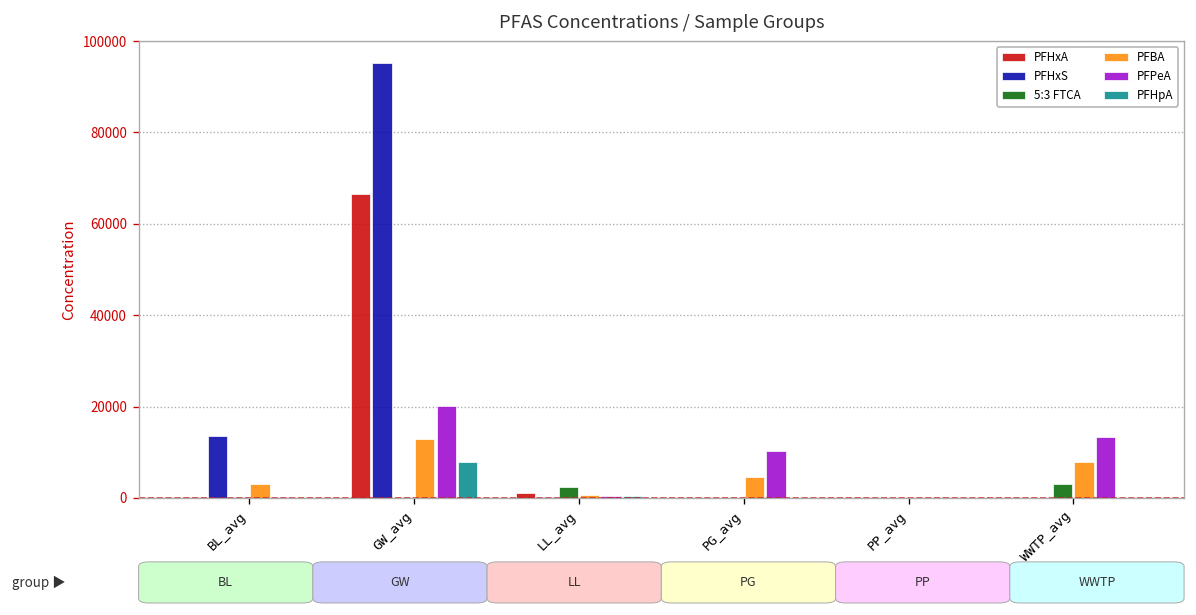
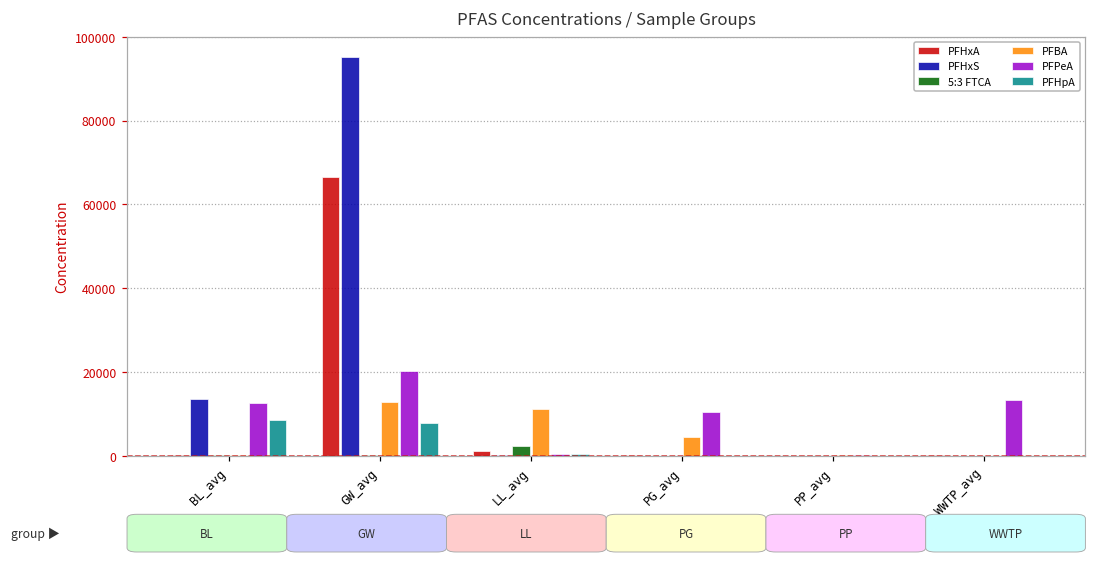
PFBA, BL_avg: 3000 -> 0
PFPeA, BL_avg: 0 -> 13000
PFHpA, BL_avg: 0 -> 8000
PFBA, LL_avg: 1000 -> 11000
5:3 FTCA, WWTP_avg: 3000 -> 0
PFBA, WWTP_avg: 8000 -> 0
